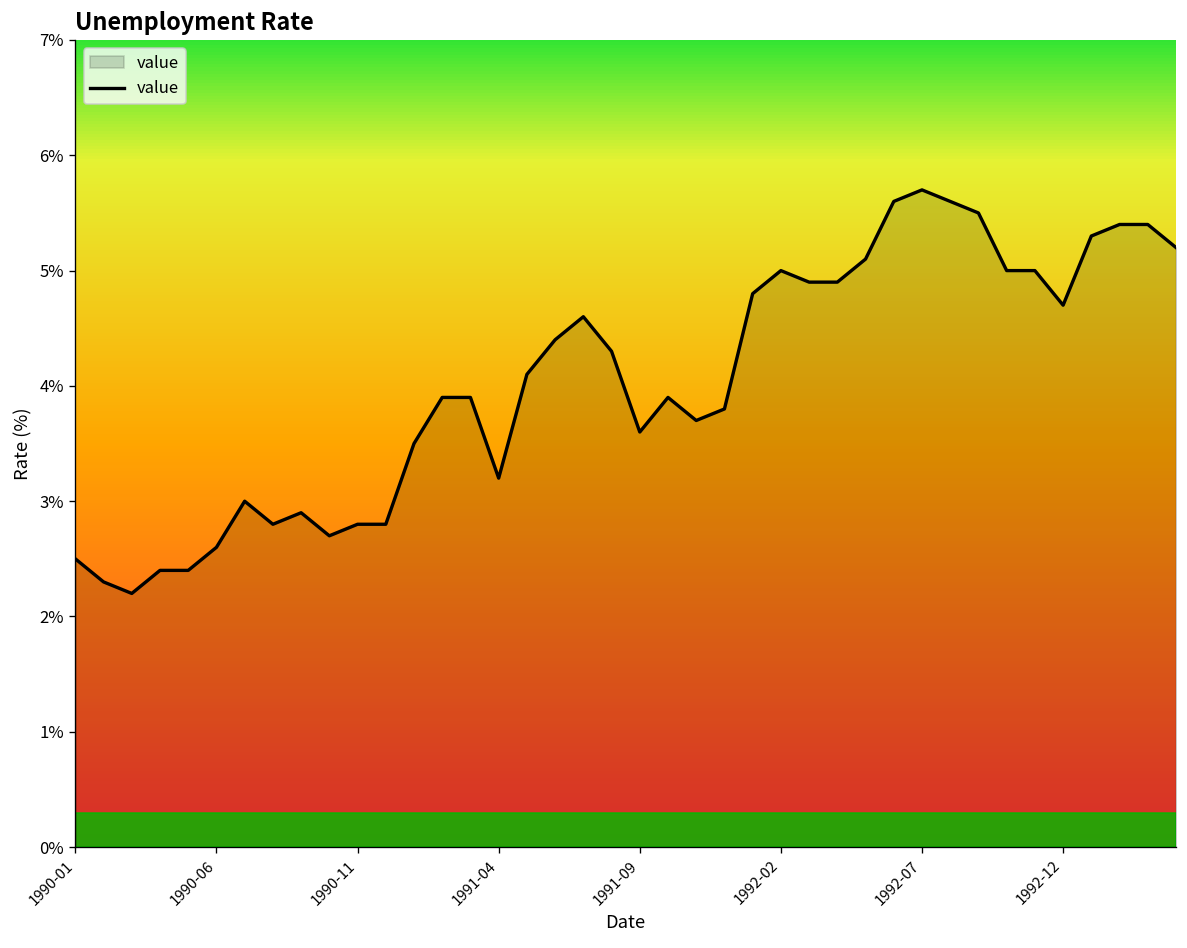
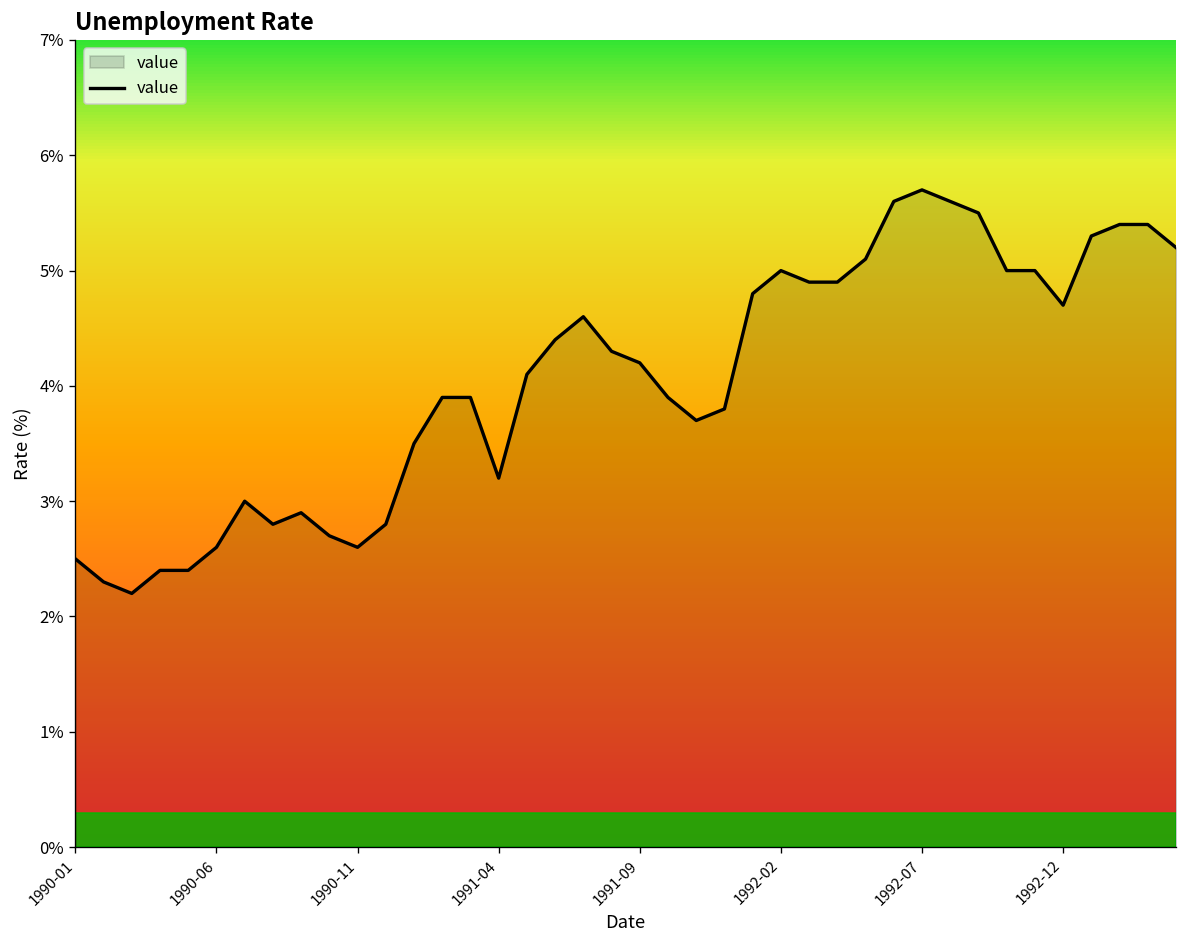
1990-11: 2.8% -> 2.6%
1991-09: 3.6% -> 4.2%
